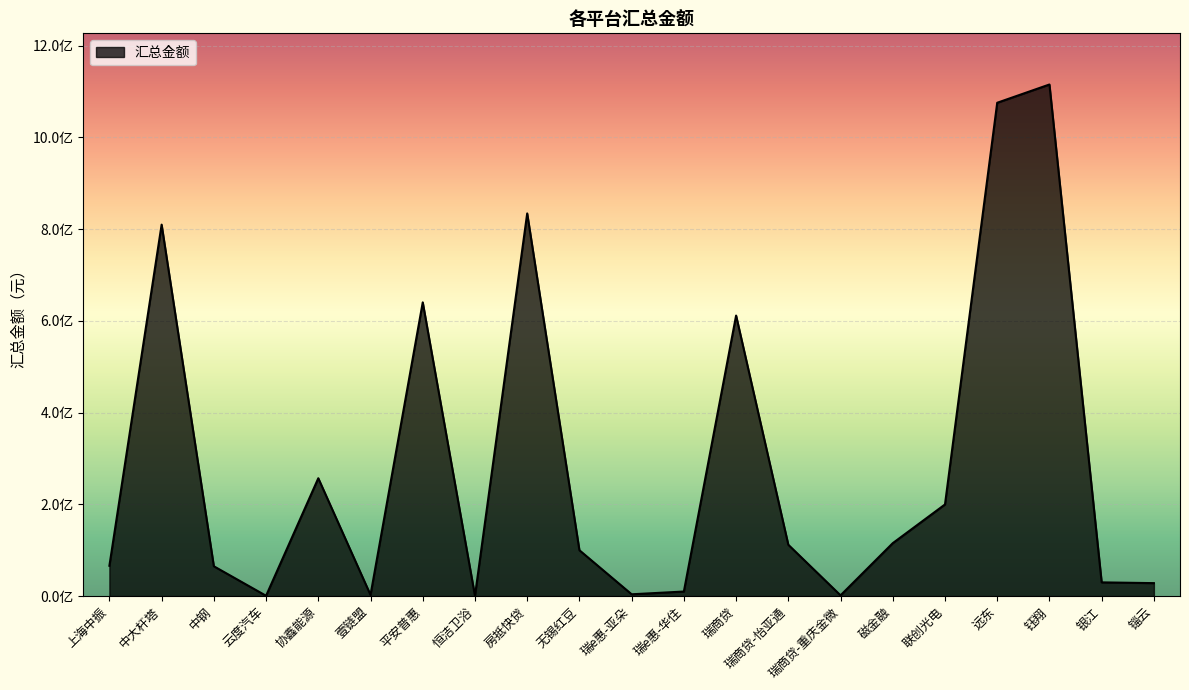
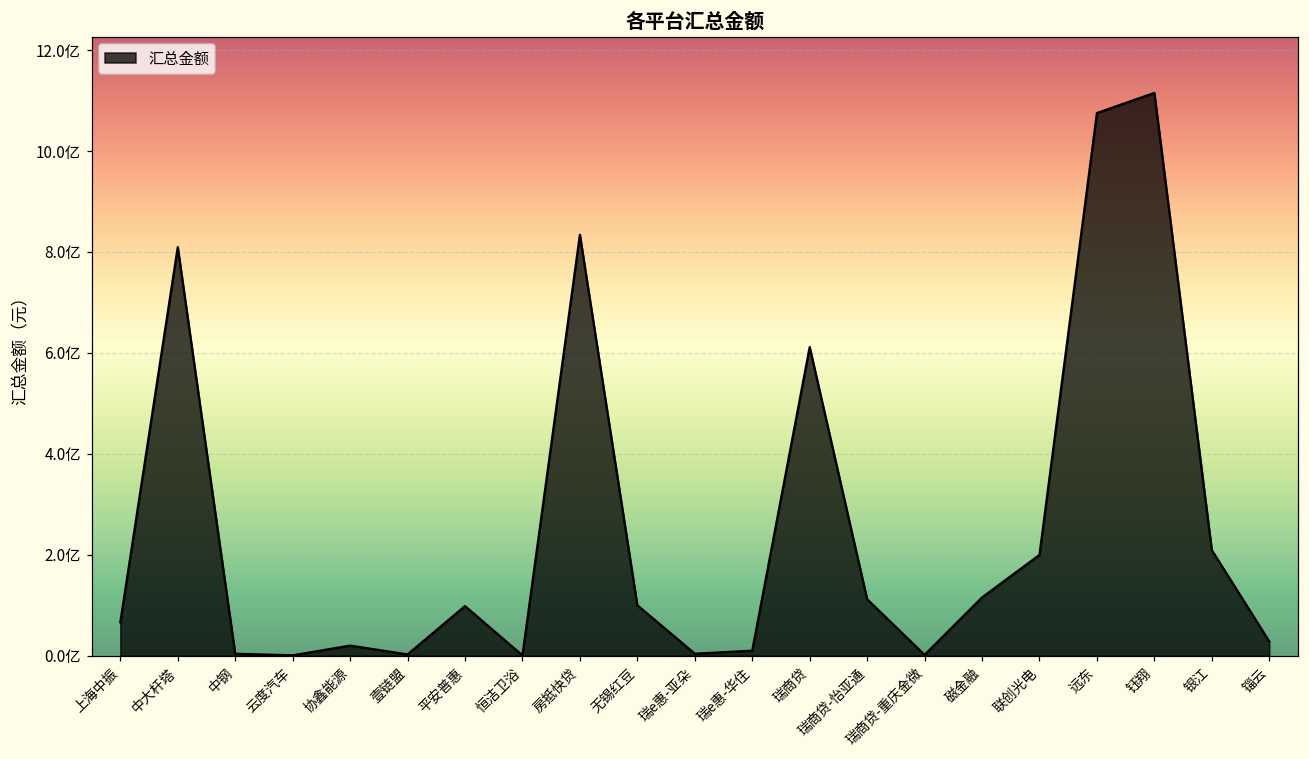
中钢: 0.7亿 -> 0.0亿
协鑫能源: 2.6亿 -> 0.2亿
平安普惠: 6.4亿 -> 1.0亿
银江: 0.3亿 -> 2.1亿
